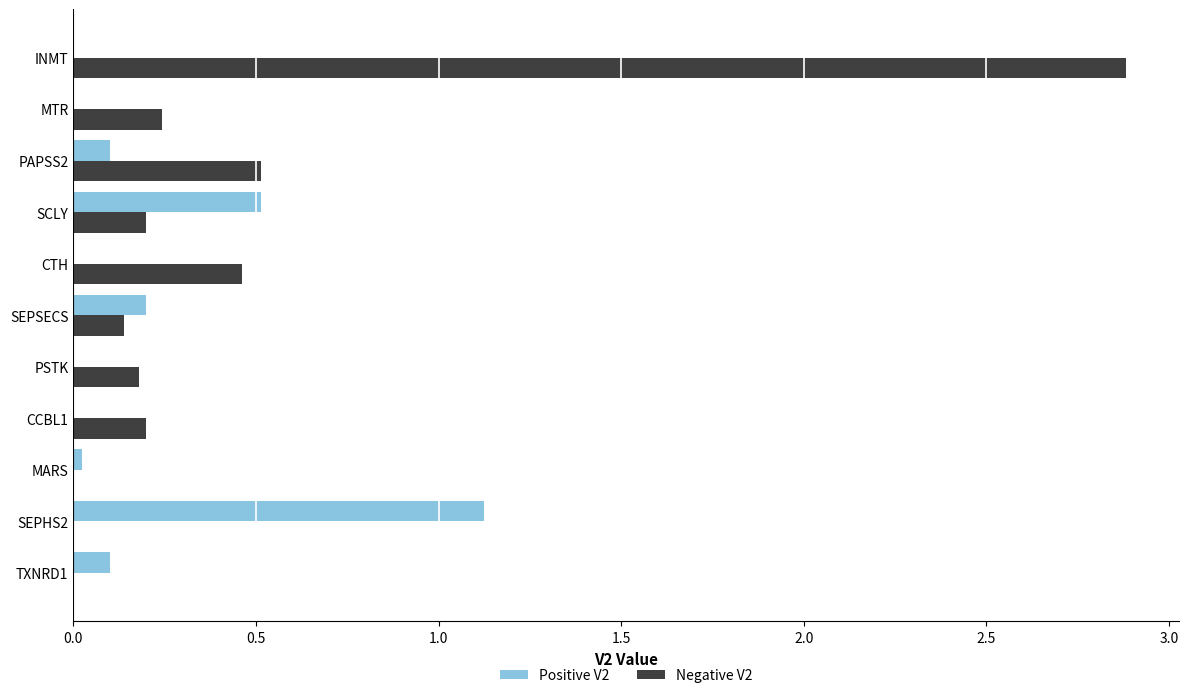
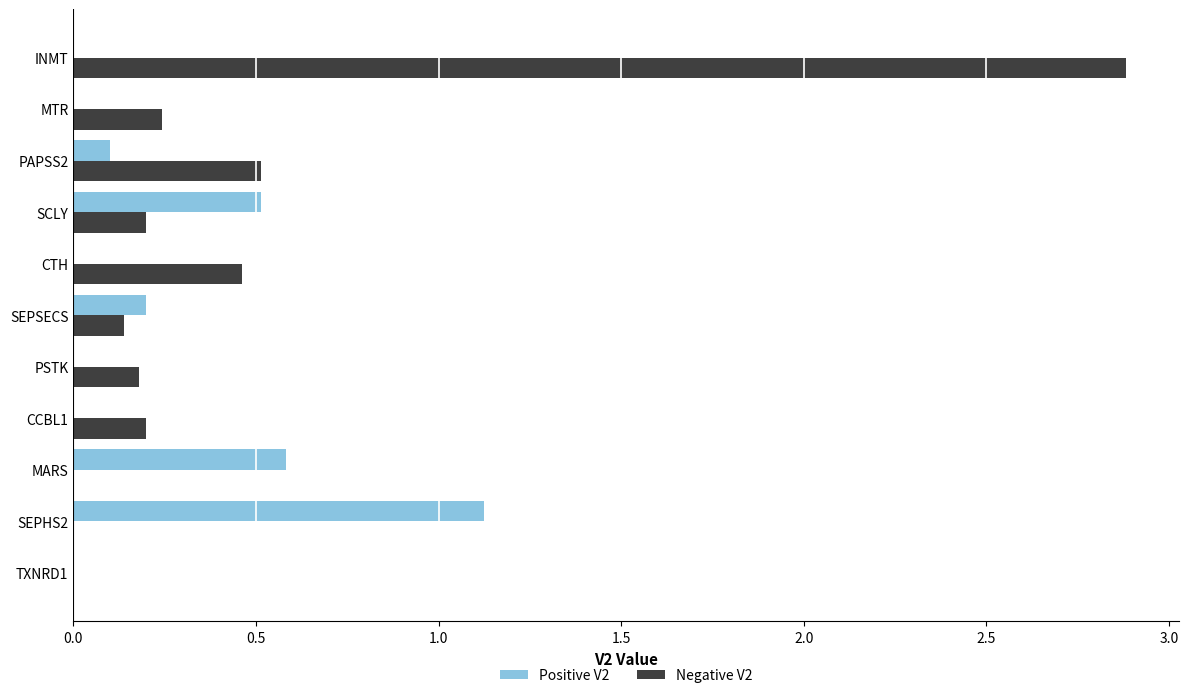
Positive V2, MARS: 0.02 -> 0.58
Positive V2, TXNRD1: 0.1 -> 0.0
